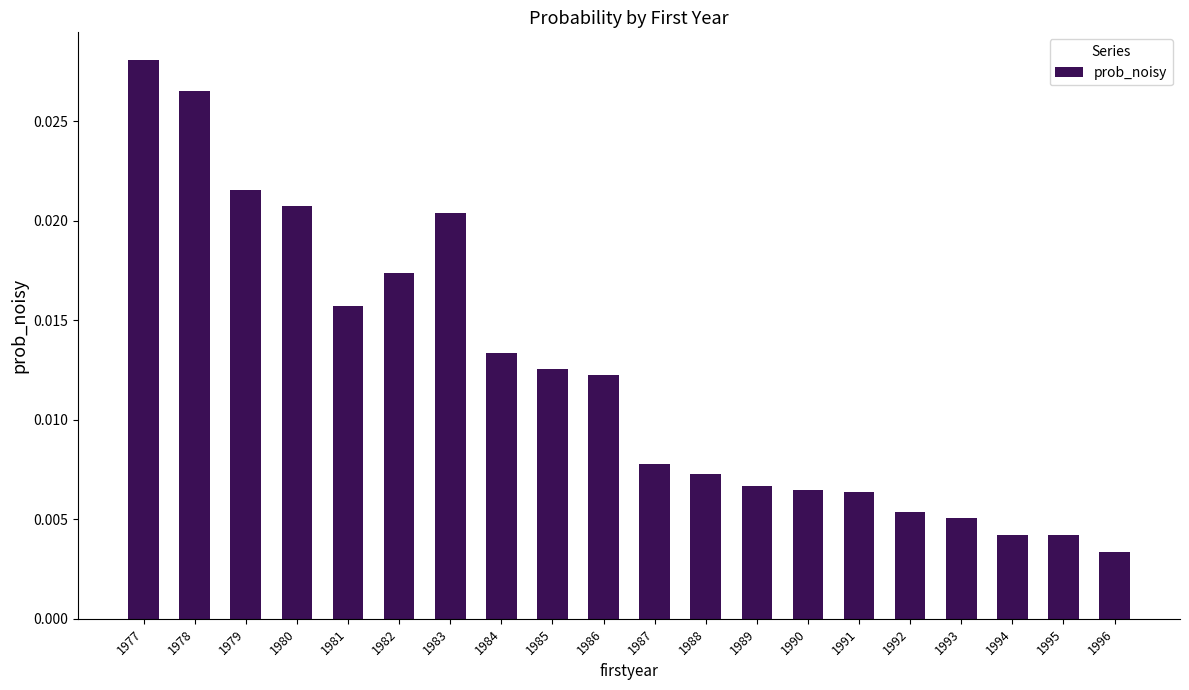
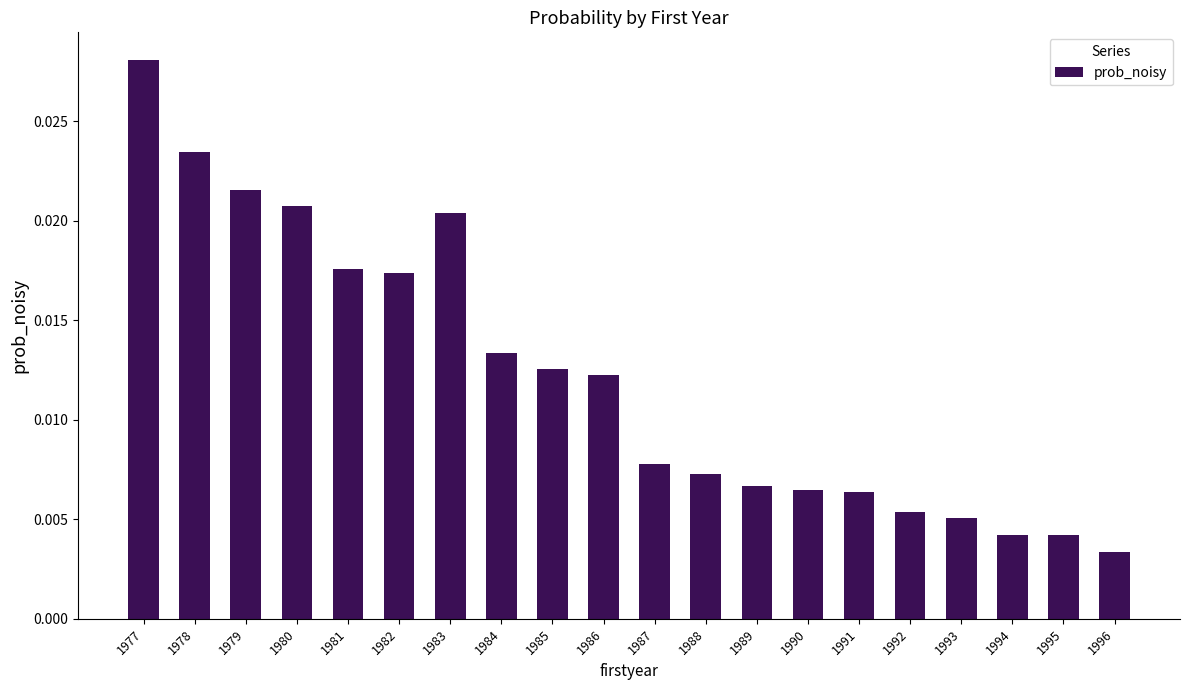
1978: 0.0265 -> 0.0235
1981: 0.0157 -> 0.0176
